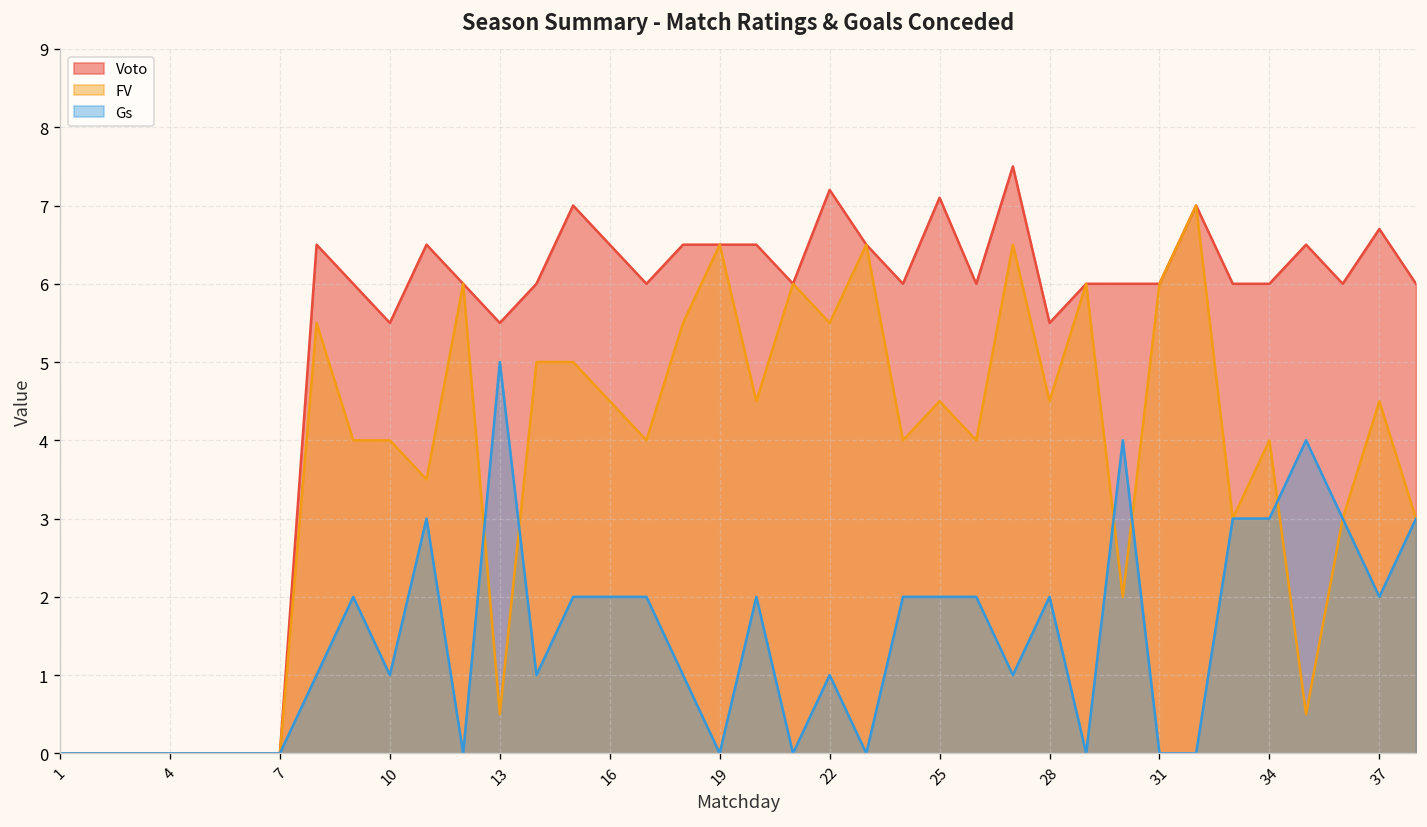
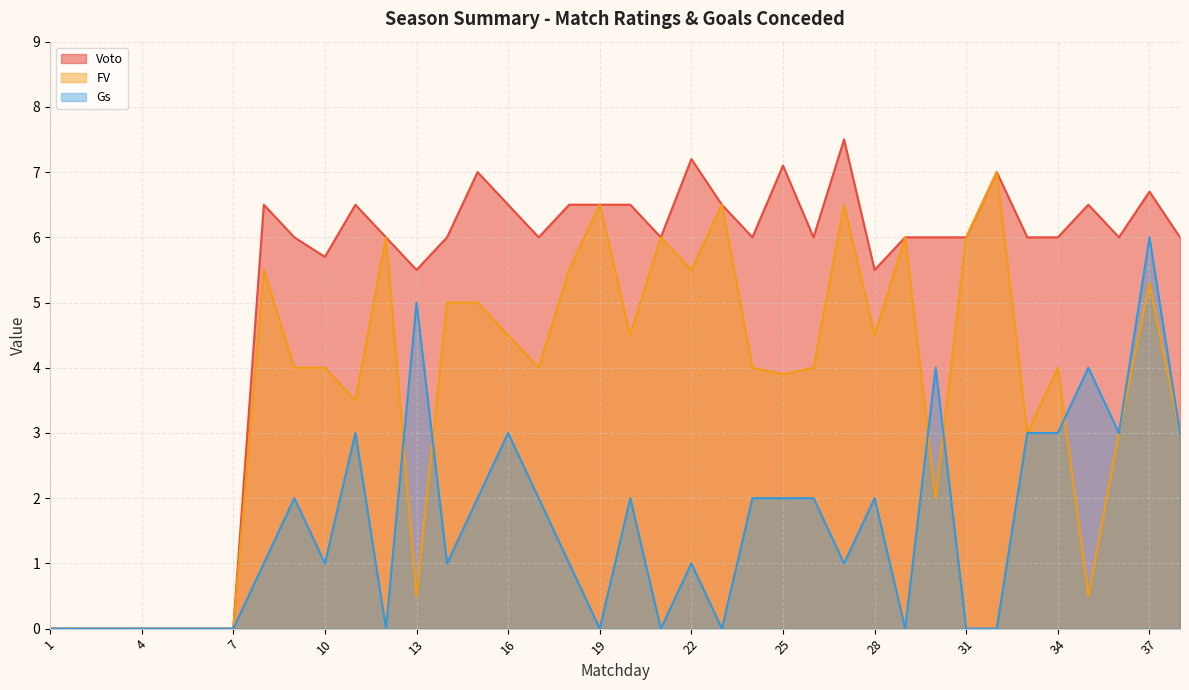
Voto, 10: 5.5 -> 5.7
Gs, 16: 2 -> 3
FV, 25: 4.5 -> 3.9
FV, 37: 4.5 -> 5.3
Gs, 37: 2 -> 6
